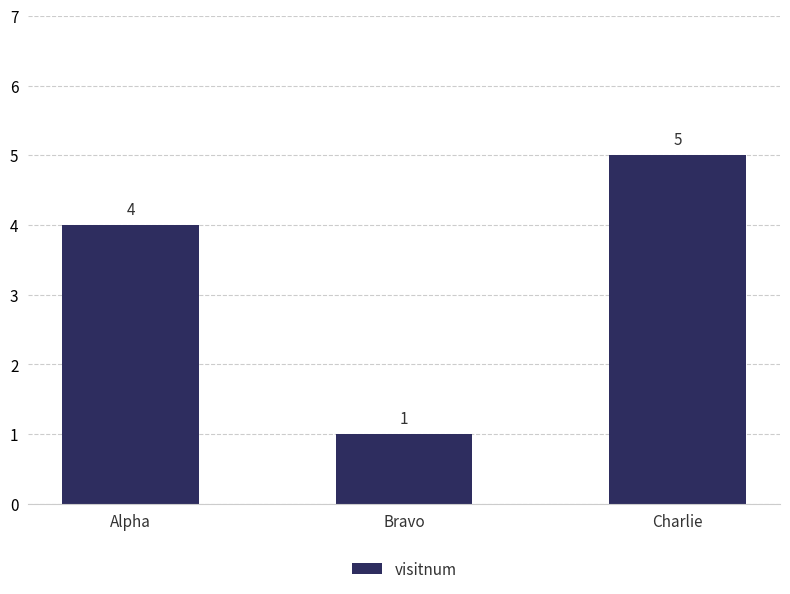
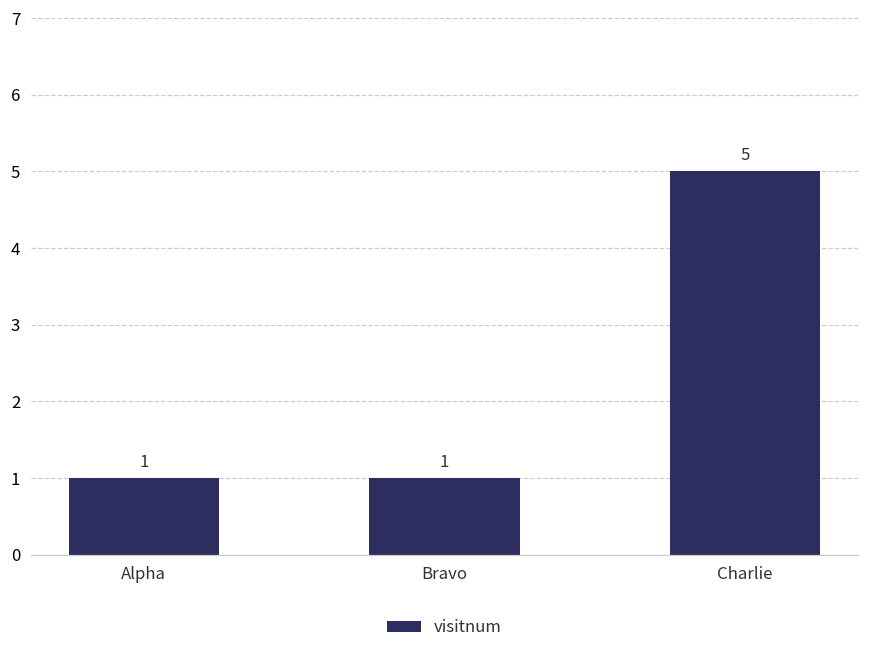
Alpha: 4 -> 1
